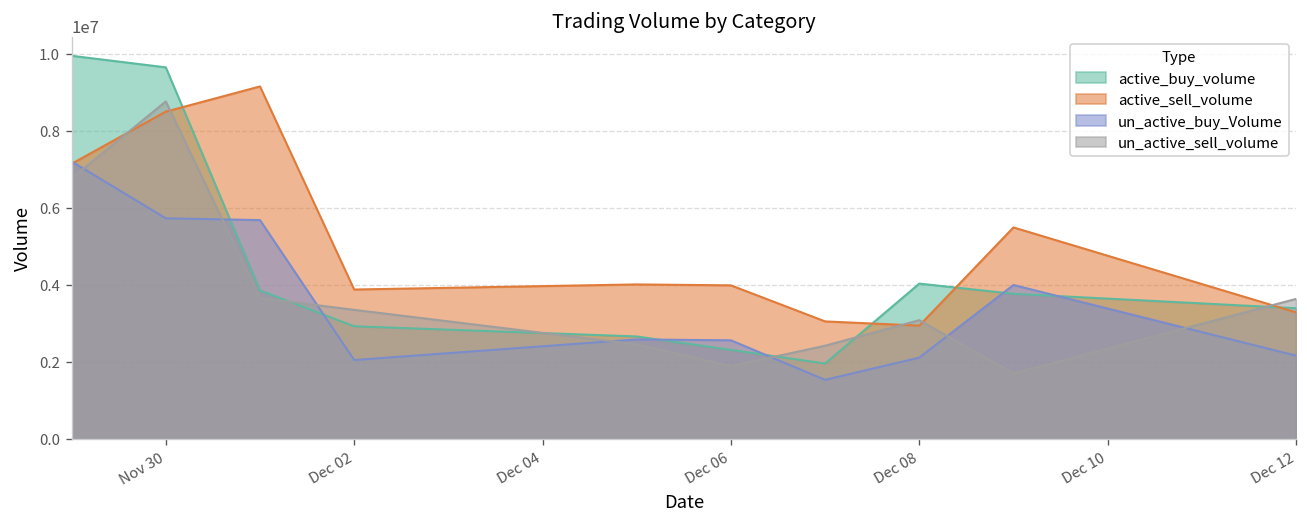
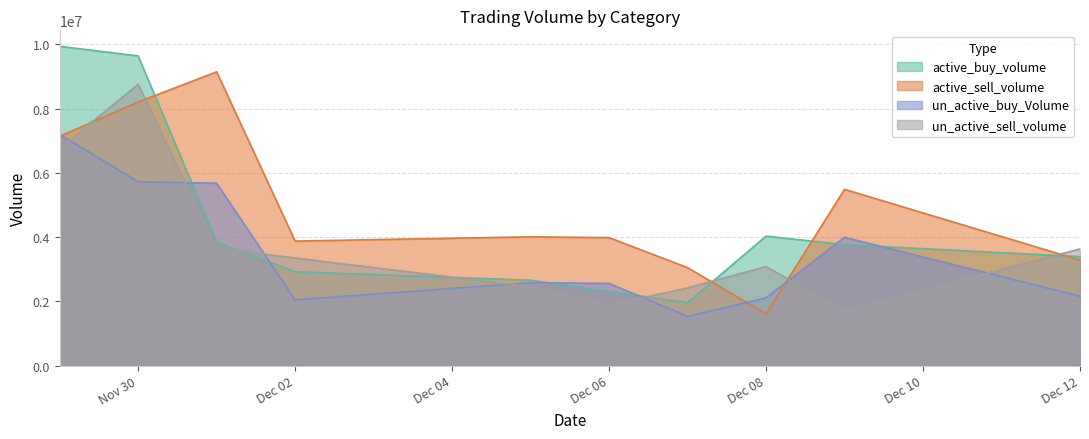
active_sell_volume, Nov 30: 8500000 -> 8200000
active_sell_volume, Dec 08: 2900000 -> 1600000
